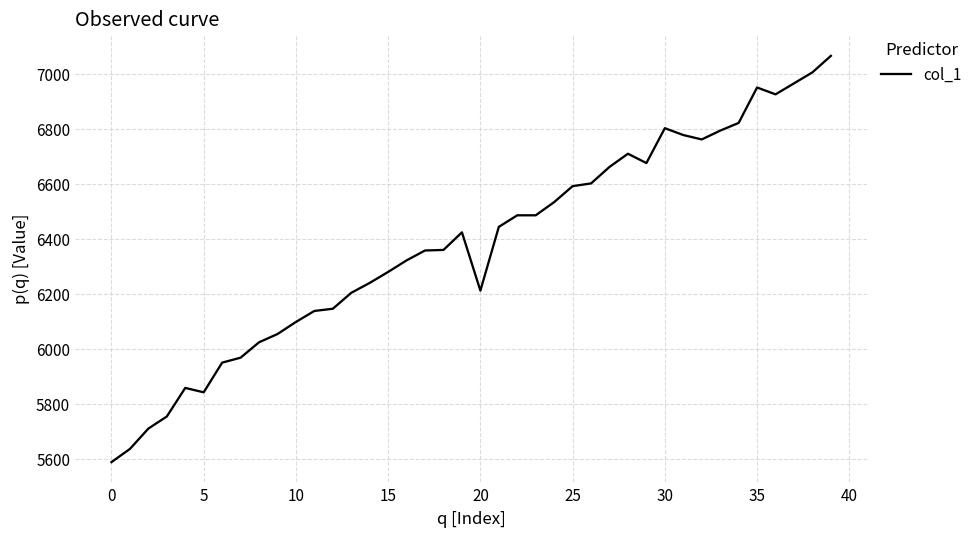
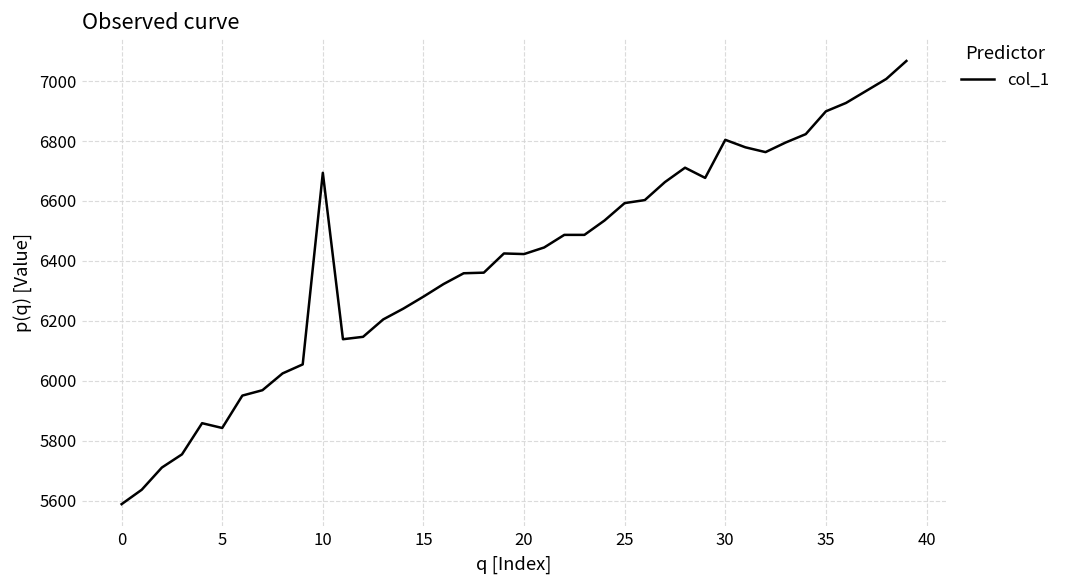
10: 6100 -> 6690
20: 6210 -> 6420
35: 6950 -> 6900
